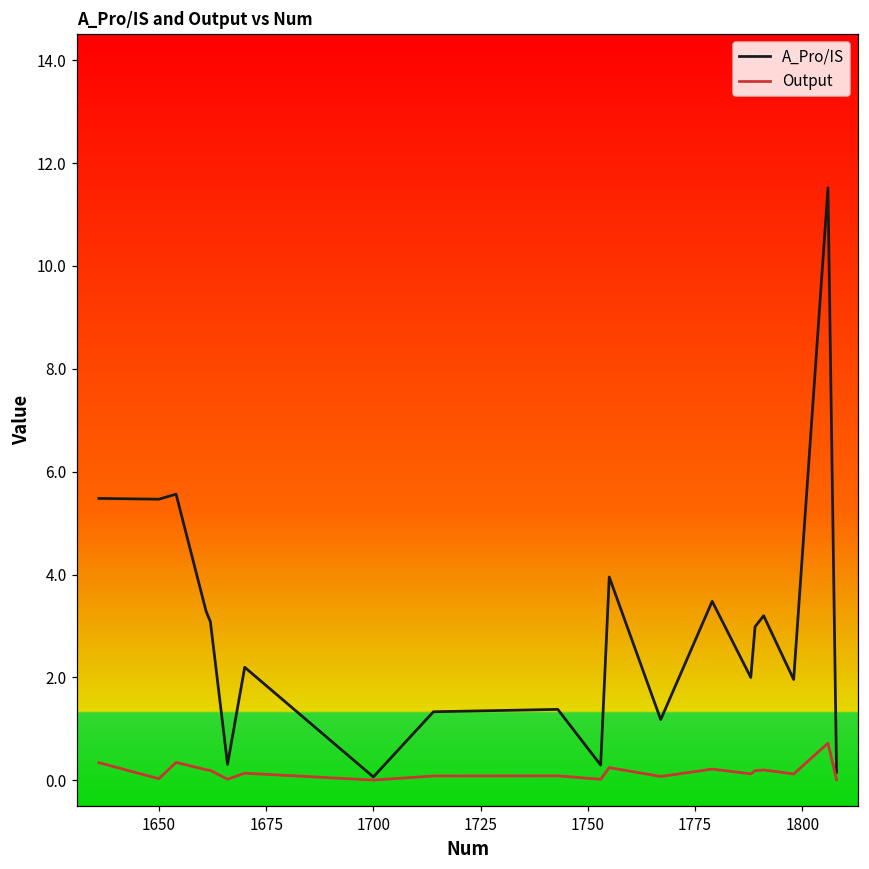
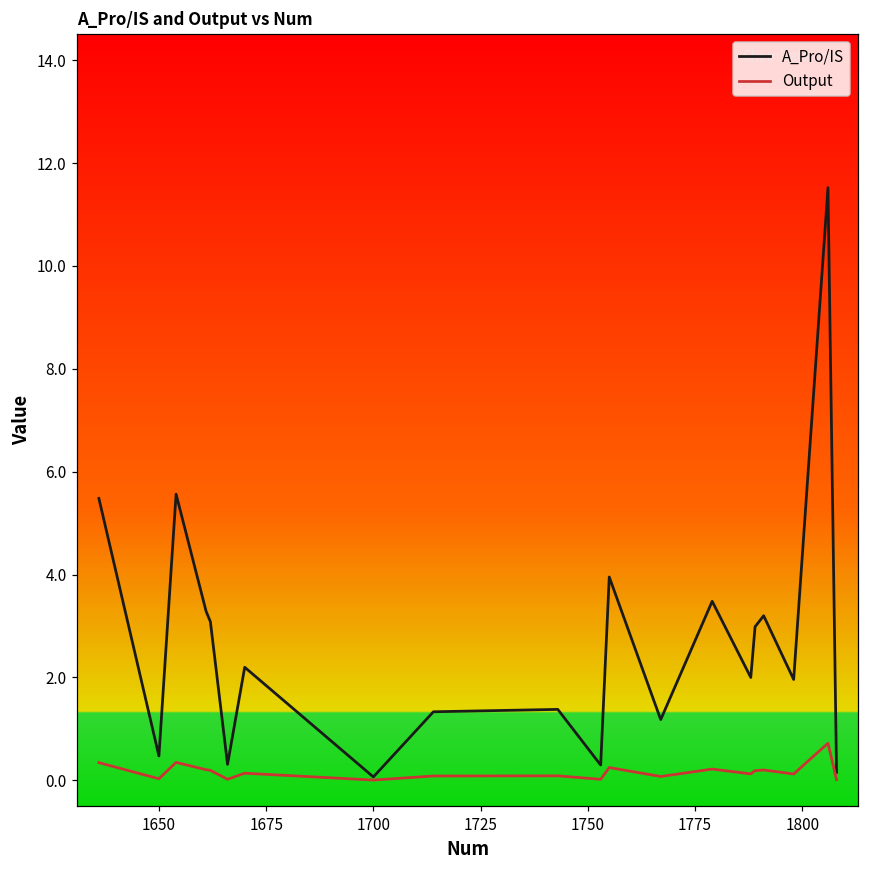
A_Pro/IS, 1650: 5.5 -> 0.5
